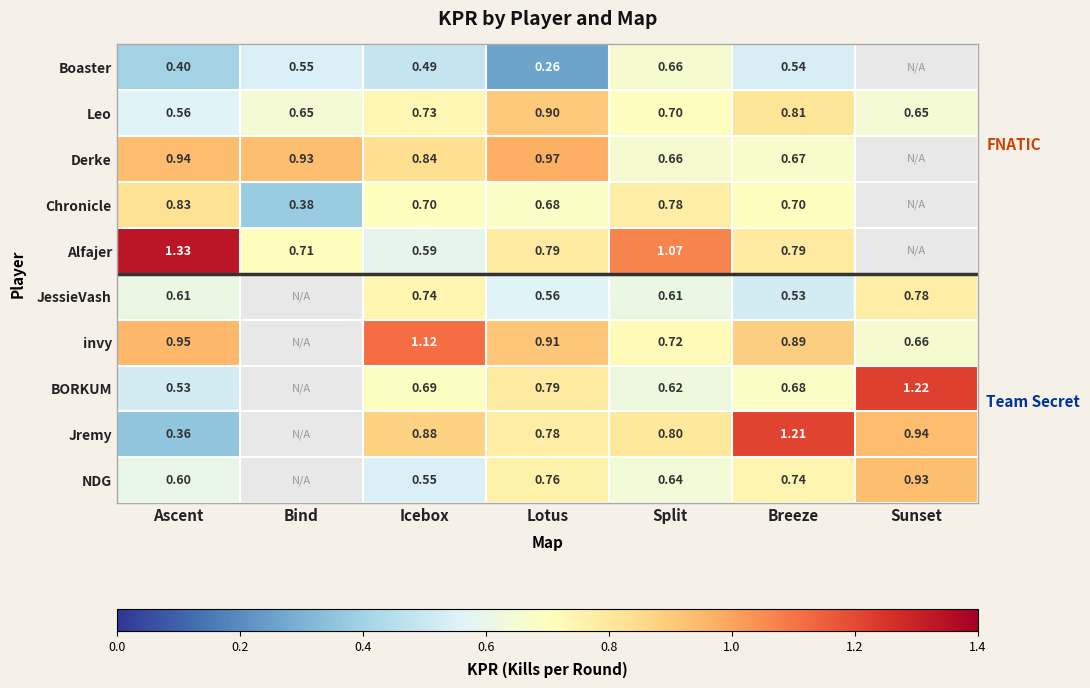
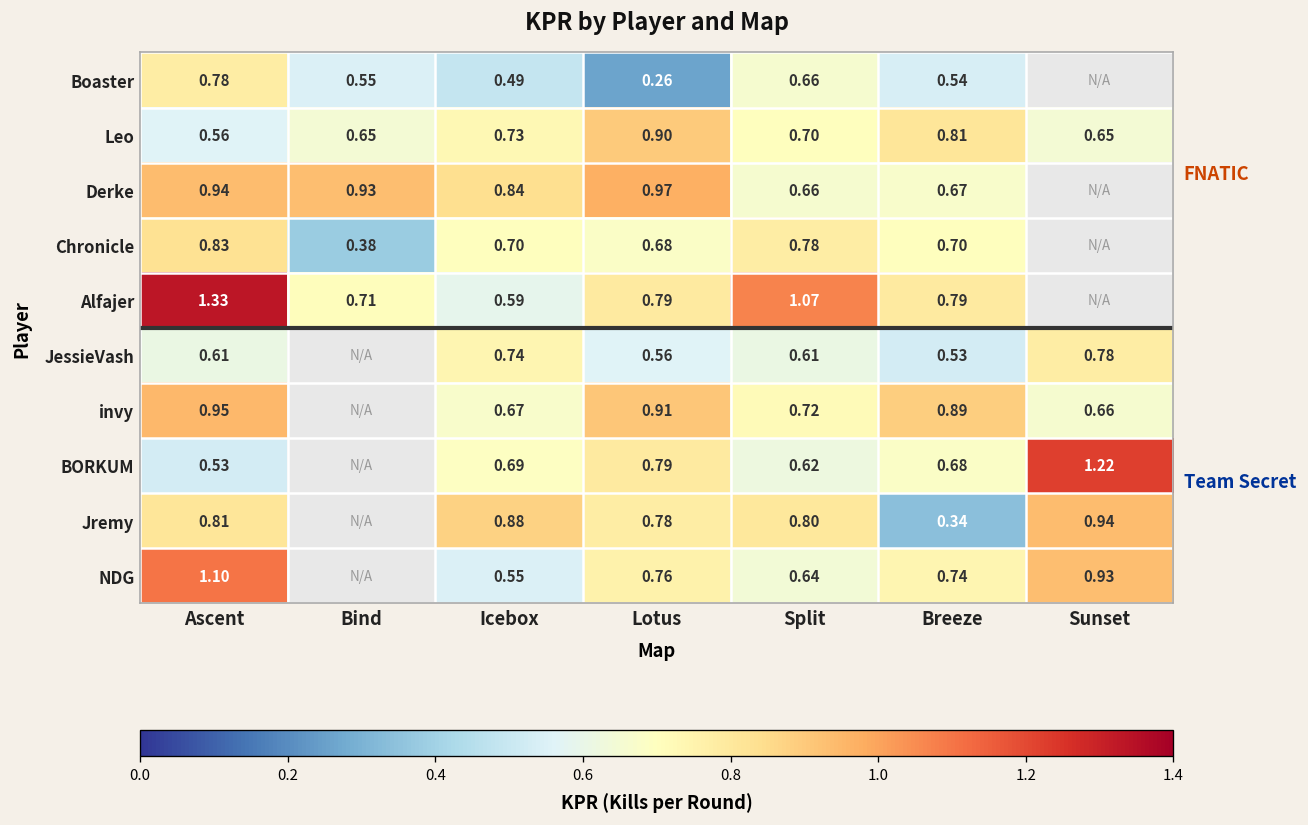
Boaster, Ascent: 0.40 -> 0.78
invy, Icebox: 1.12 -> 0.67
Jremy, Ascent: 0.36 -> 0.81
Jremy, Breeze: 1.21 -> 0.34
NDG, Ascent: 0.60 -> 1.10
